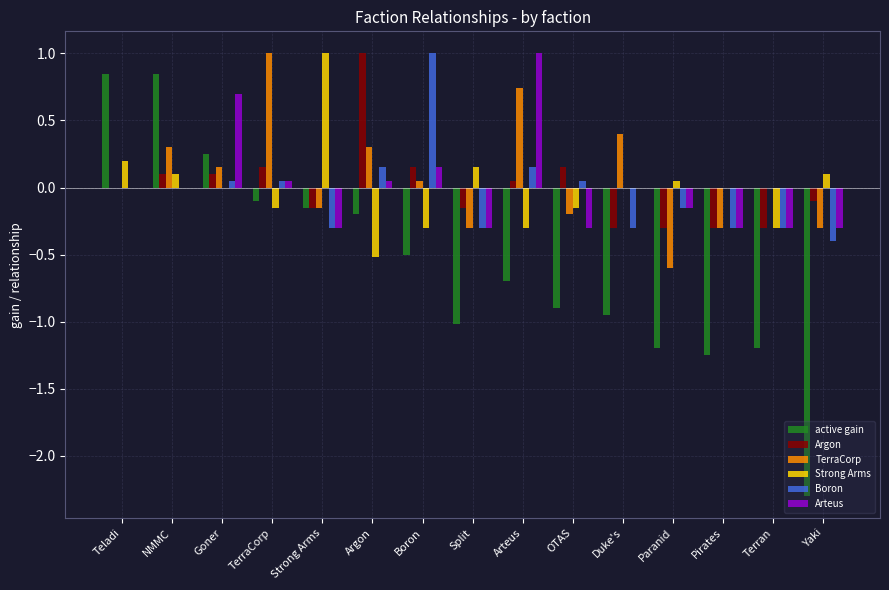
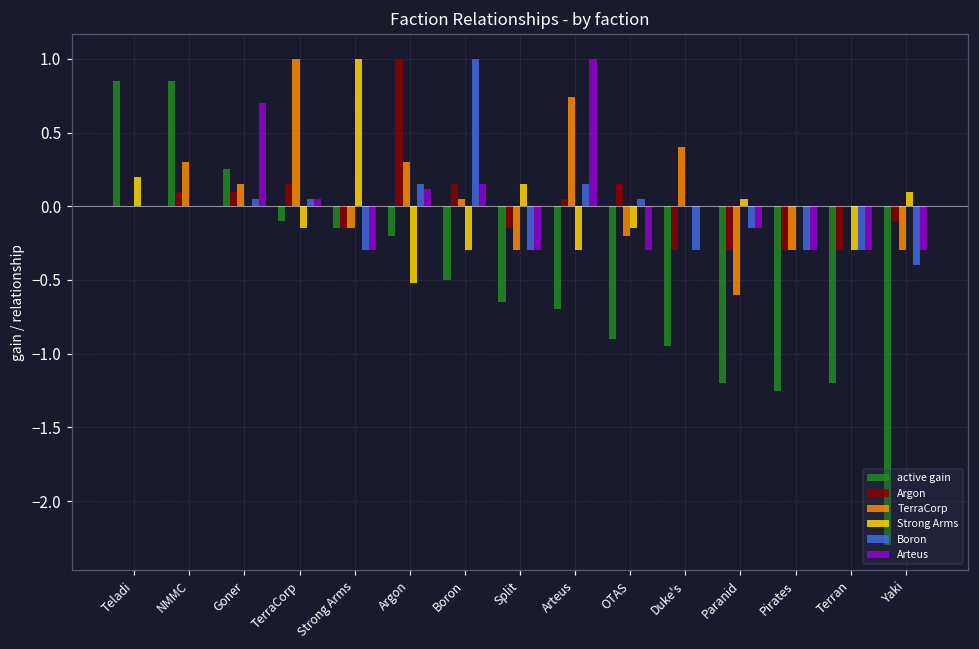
Strong Arms, NMMC: 0.1 -> 0.0
Arteus, Argon: 0.05 -> 0.12
active gain, Split: -1.02 -> -0.65
